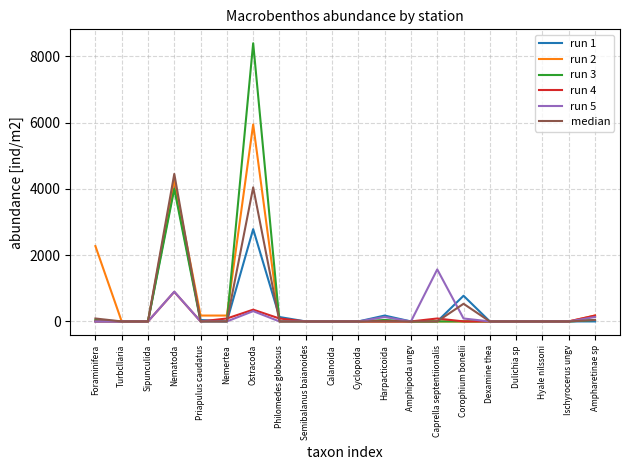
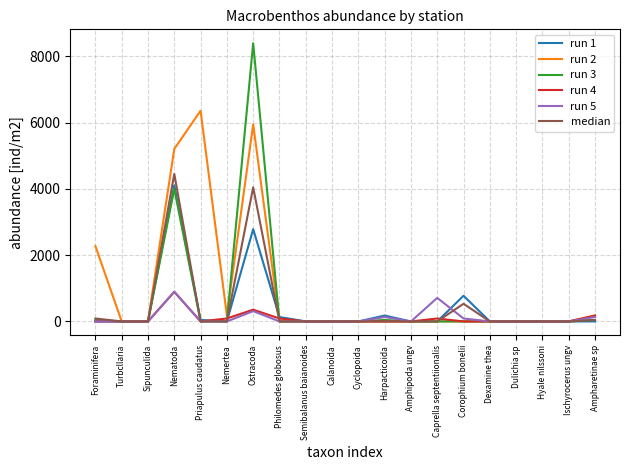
run 2, Nematoda: 4300 -> 5200
run 2, Priapulus caudatus: 200 -> 6400
run 5, Caprella septentiionalis: 1600 -> 700
